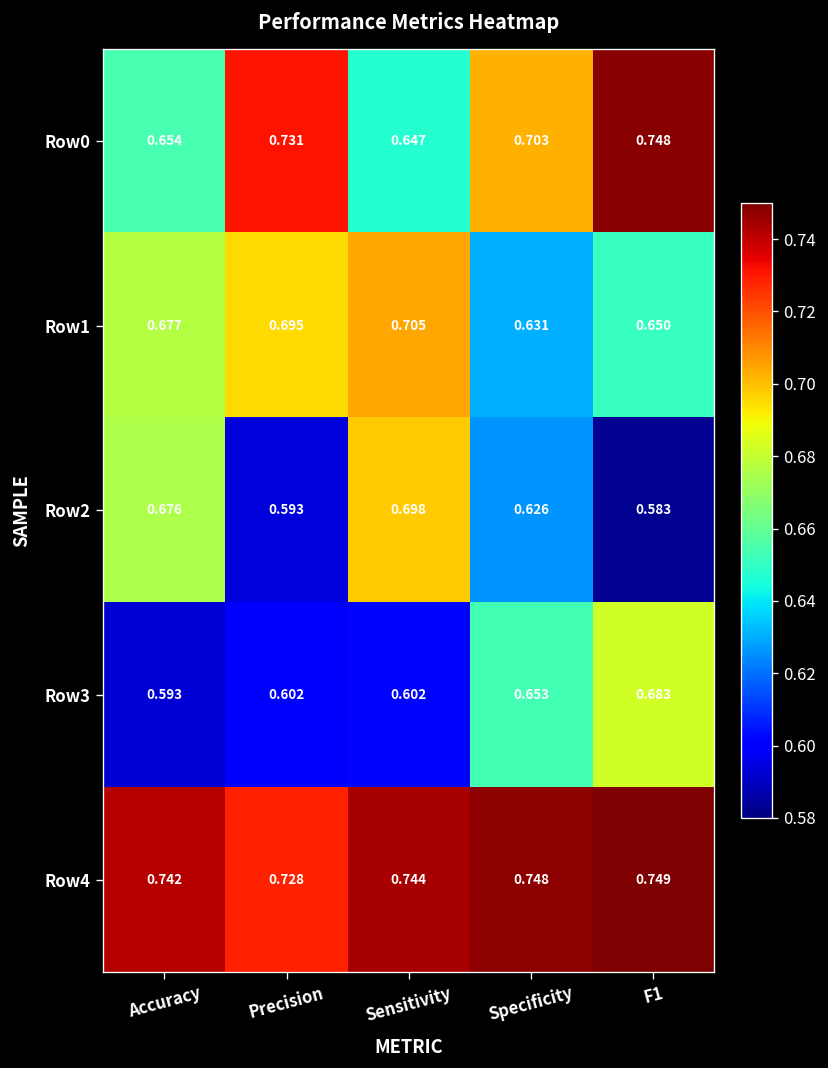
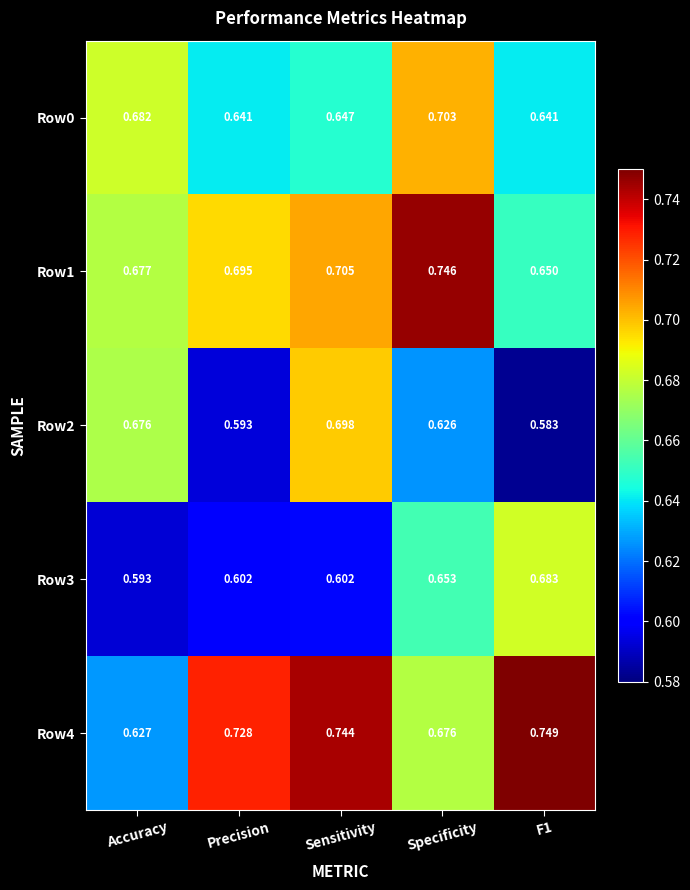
Row0, Accuracy: 0.654 -> 0.682
Row0, Precision: 0.731 -> 0.641
Row0, F1: 0.748 -> 0.641
Row1, Specificity: 0.631 -> 0.746
Row4, Accuracy: 0.742 -> 0.627
Row4, Specificity: 0.748 -> 0.676
